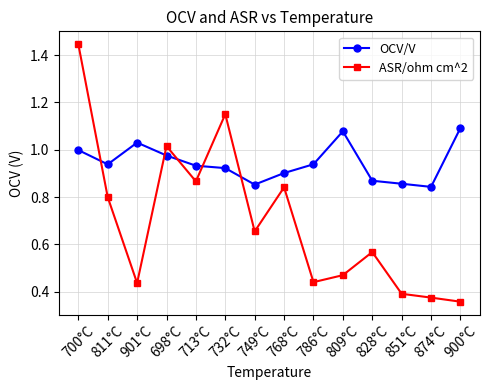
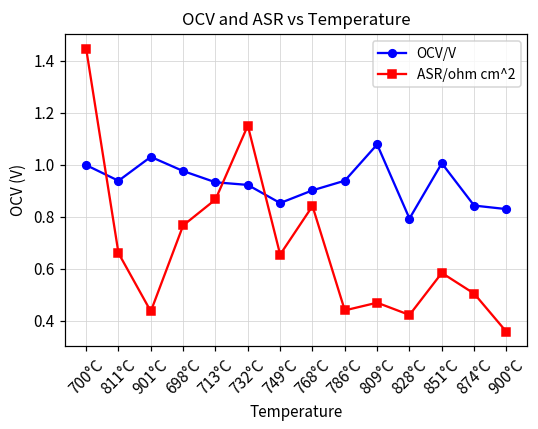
ASR/ohm cm^2, 811°C: 0.80 -> 0.66
ASR/ohm cm^2, 698°C: 1.02 -> 0.77
OCV/V, 828°C: 0.87 -> 0.79
ASR/ohm cm^2, 828°C: 0.57 -> 0.42
OCV/V, 851°C: 0.86 -> 1.01
ASR/ohm cm^2, 851°C: 0.39 -> 0.58
ASR/ohm cm^2, 874°C: 0.38 -> 0.51
OCV/V, 900°C: 1.09 -> 0.83
